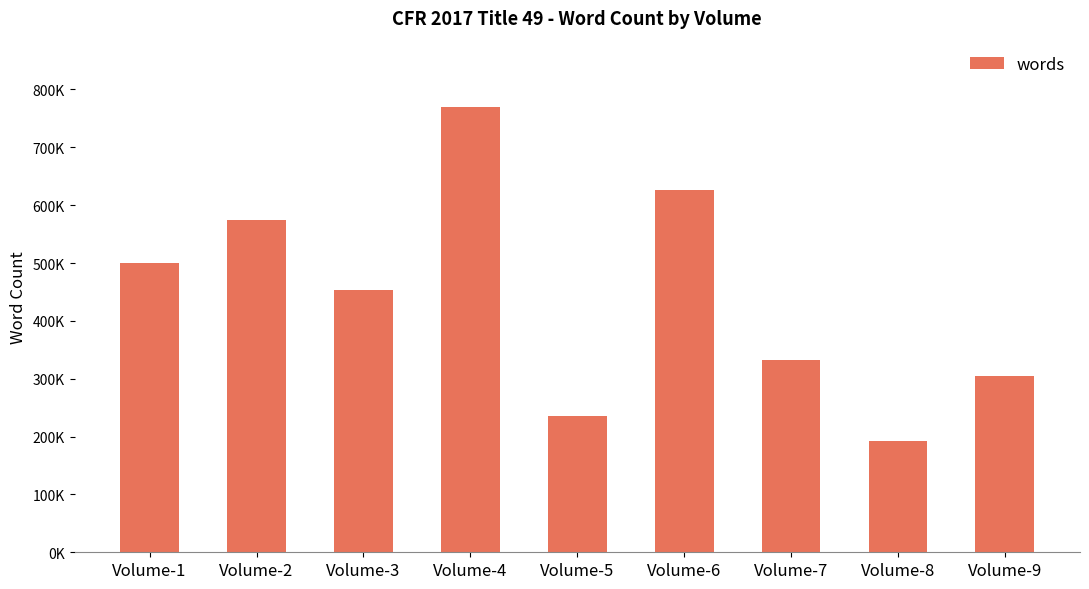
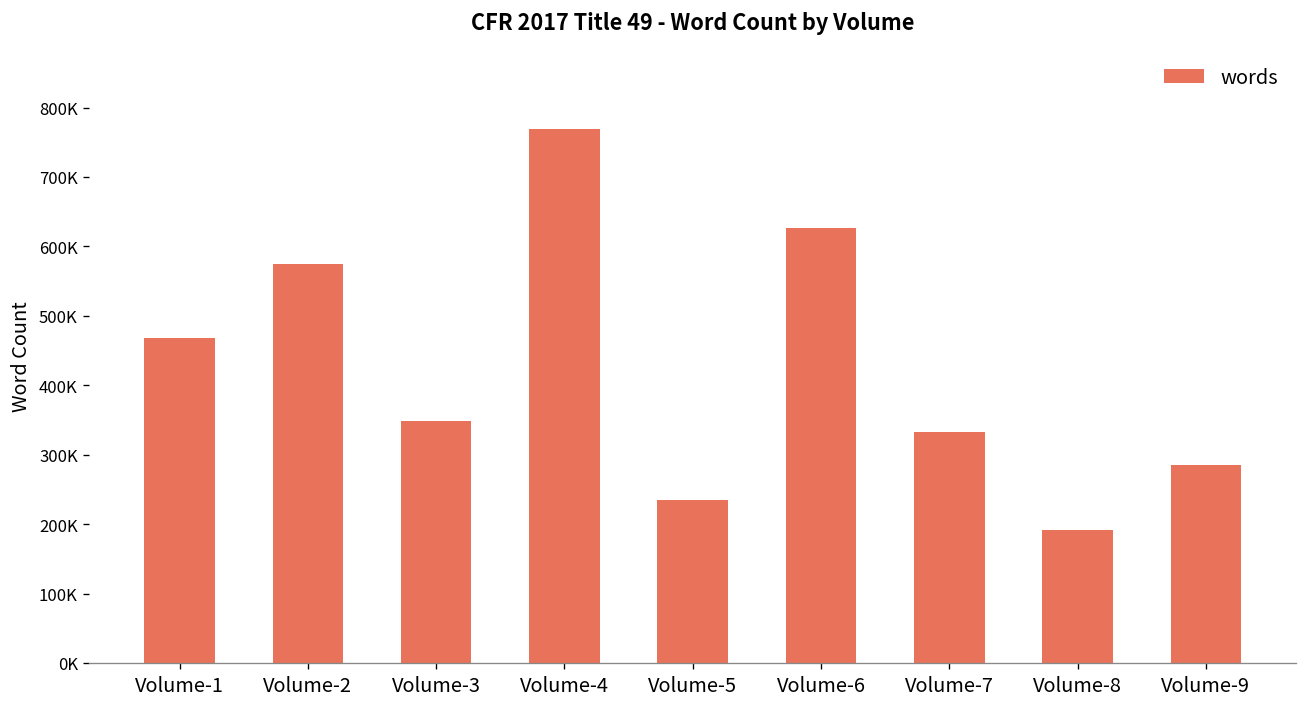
Volume-1: 500000 -> 470000
Volume-3: 450000 -> 350000
Volume-9: 310000 -> 280000
